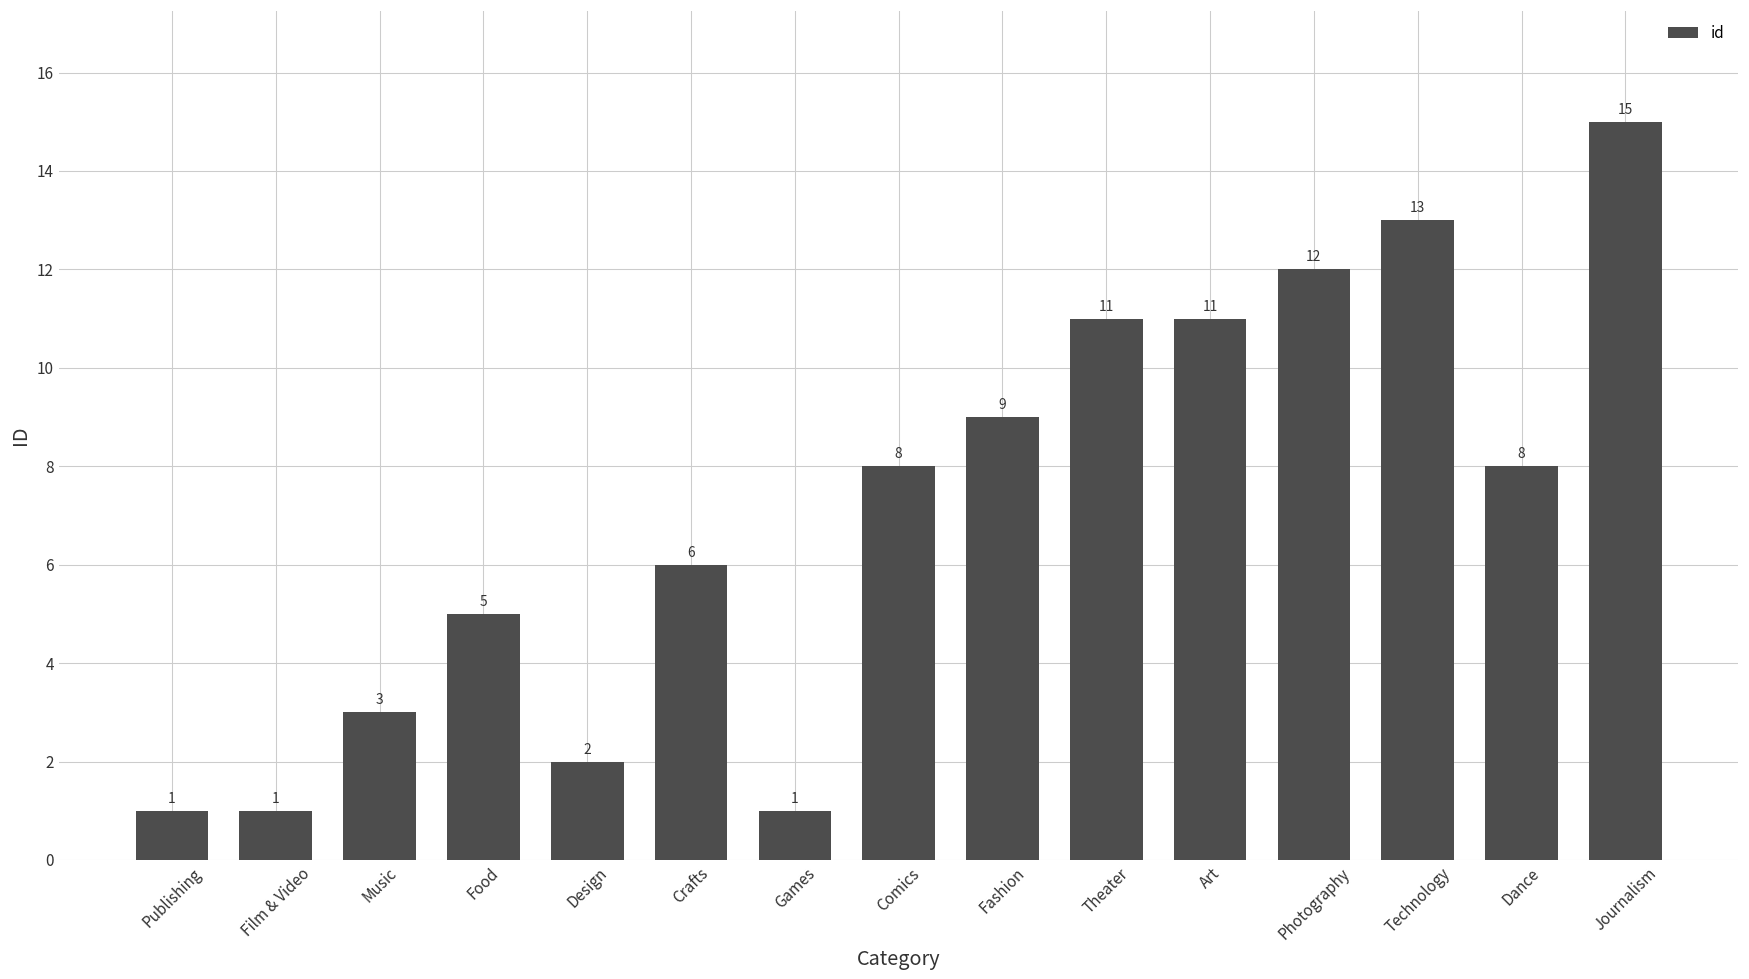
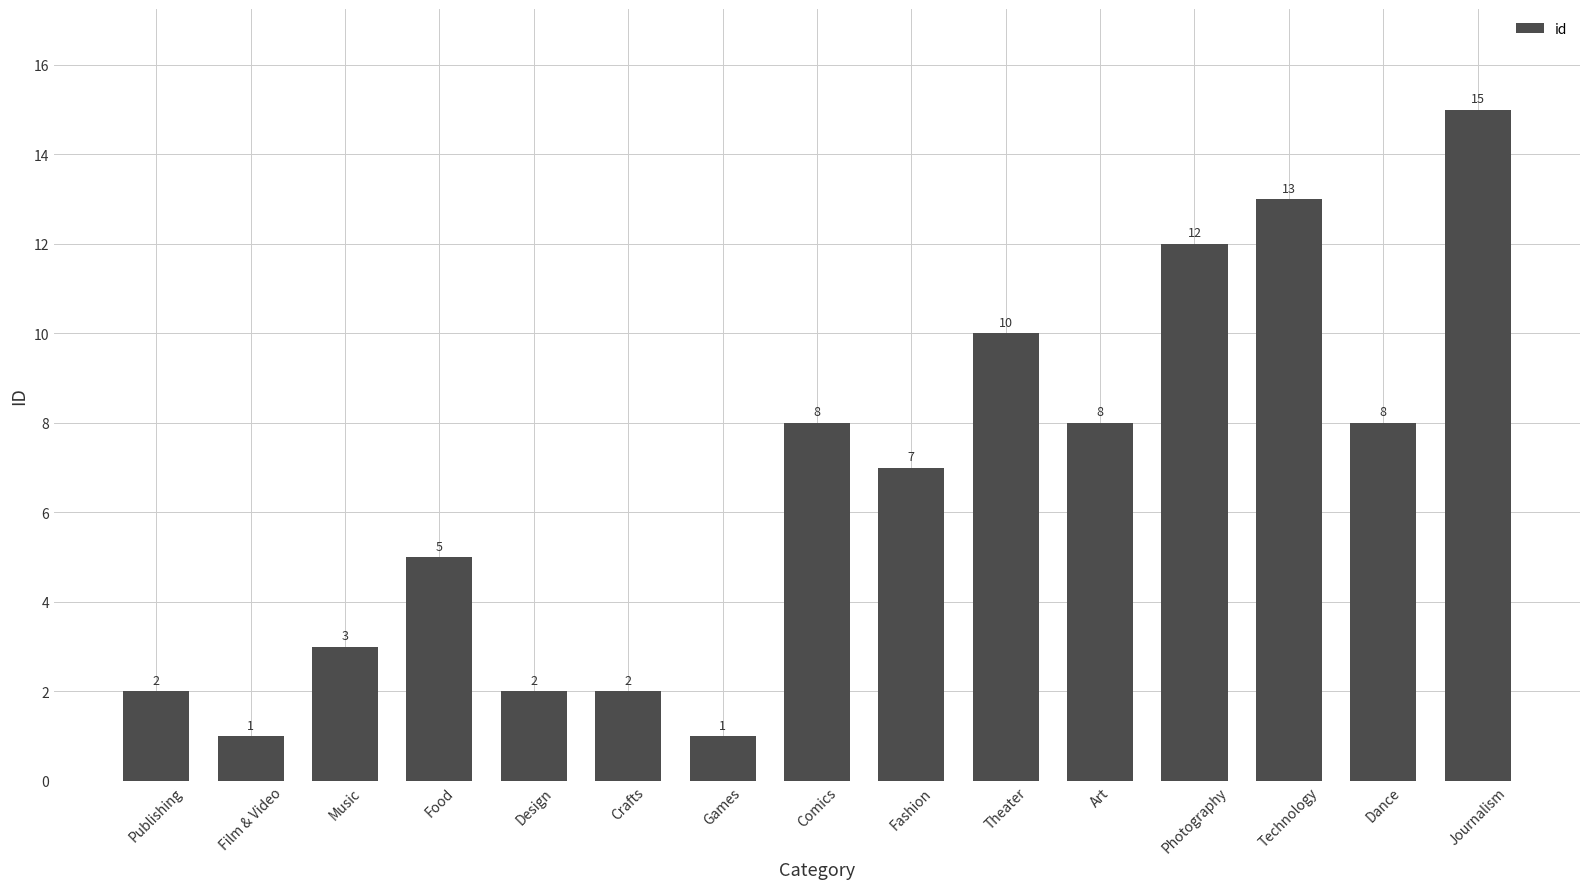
Publishing: 1 -> 2
Crafts: 6 -> 2
Fashion: 9 -> 7
Theater: 11 -> 10
Art: 11 -> 8
